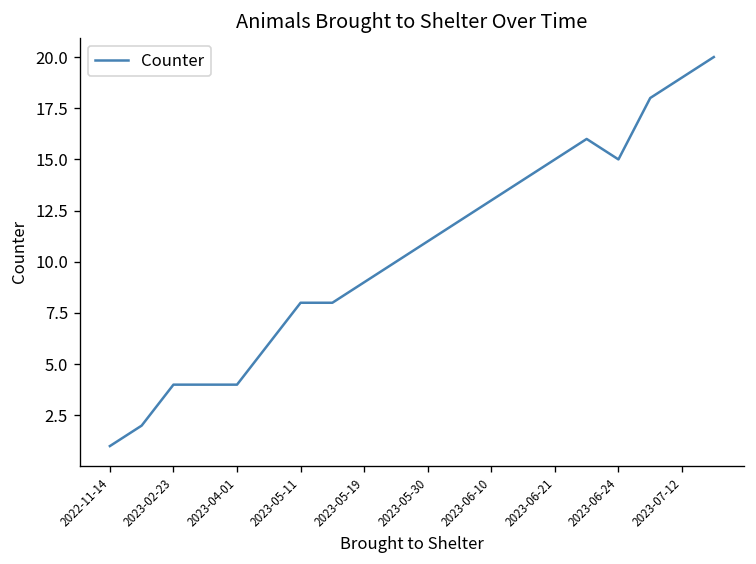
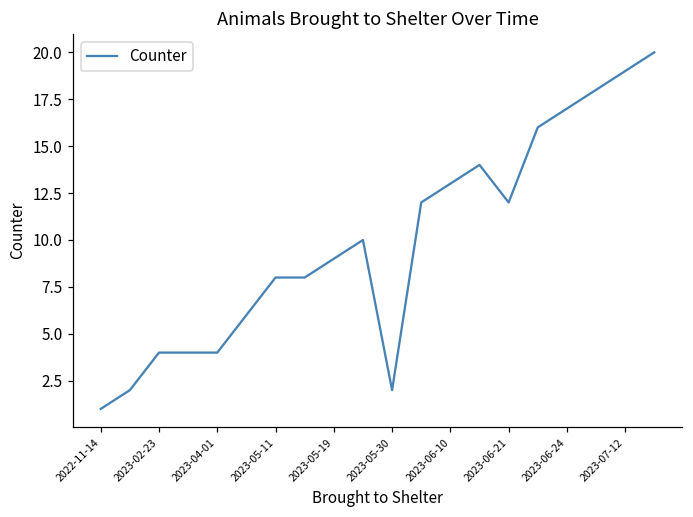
2023-05-30: 11 -> 2
2023-06-21: 15 -> 12
2023-06-24: 15 -> 17
